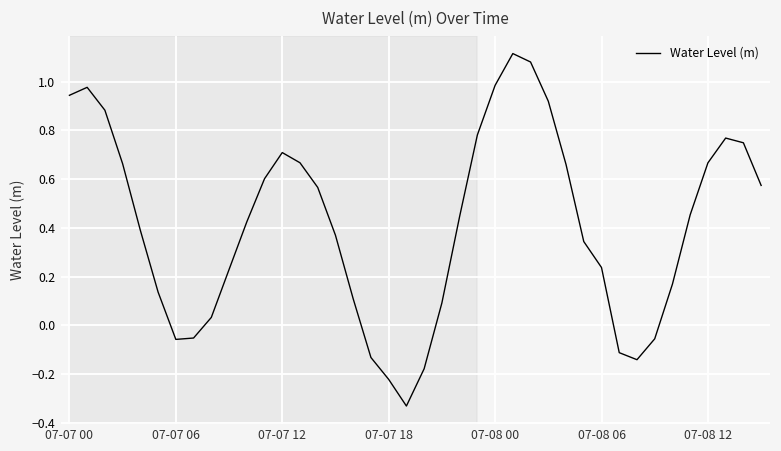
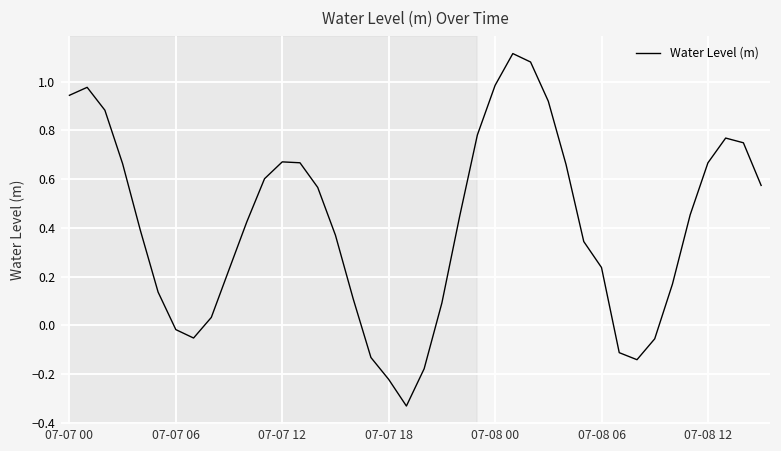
07-07 06: -0.06 -> -0.02
07-07 12: 0.71 -> 0.67
